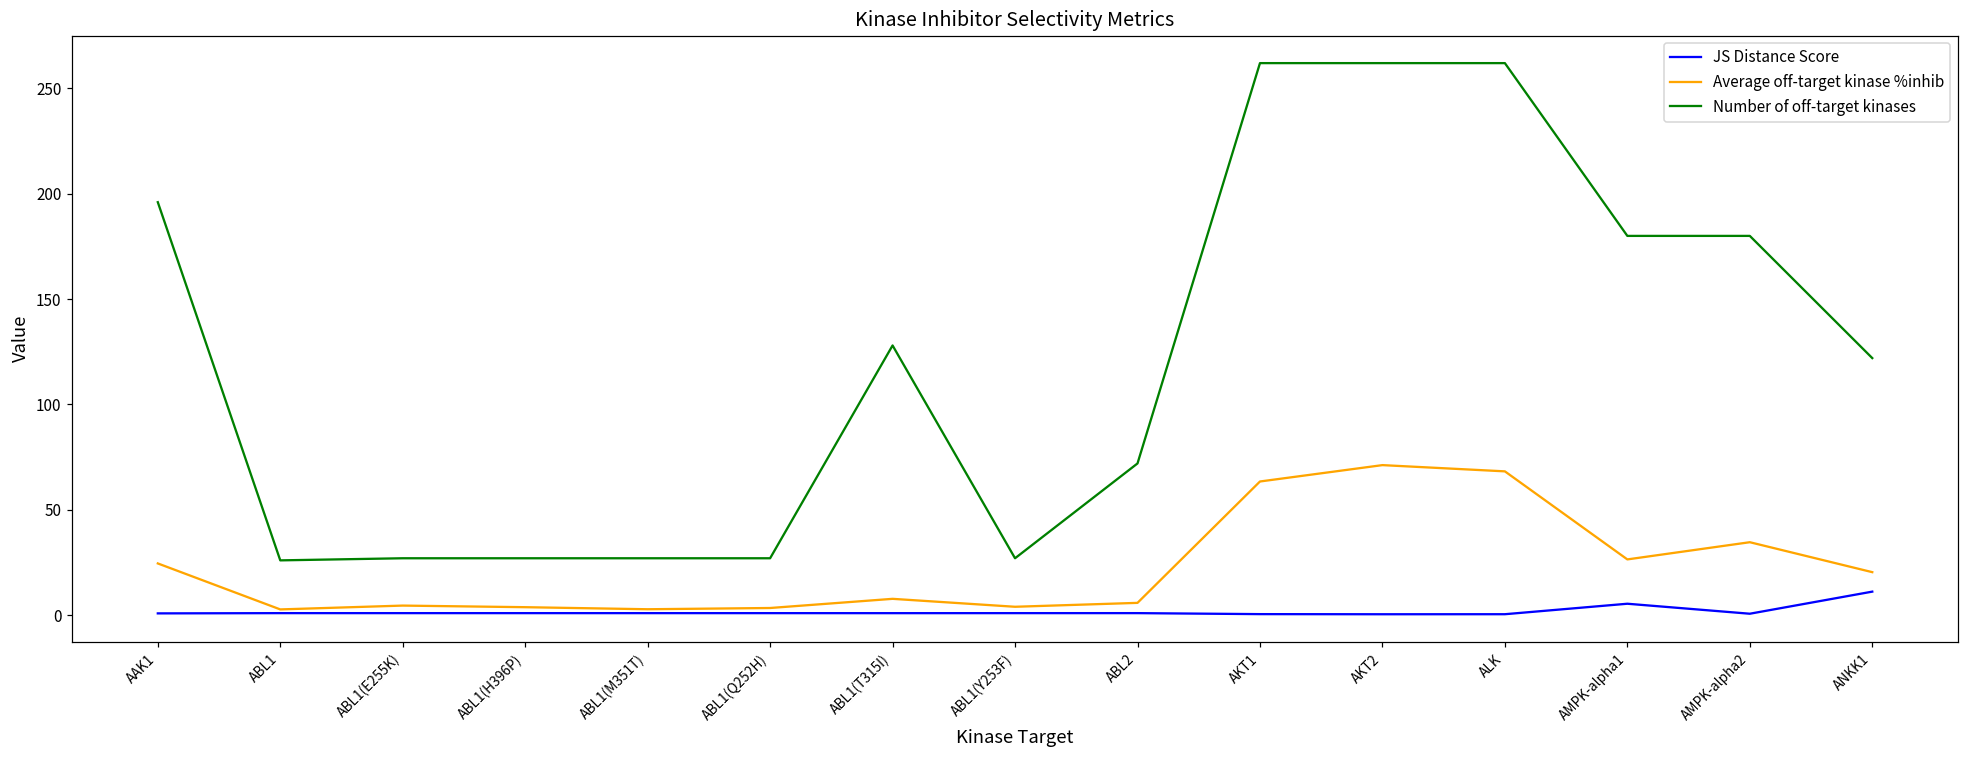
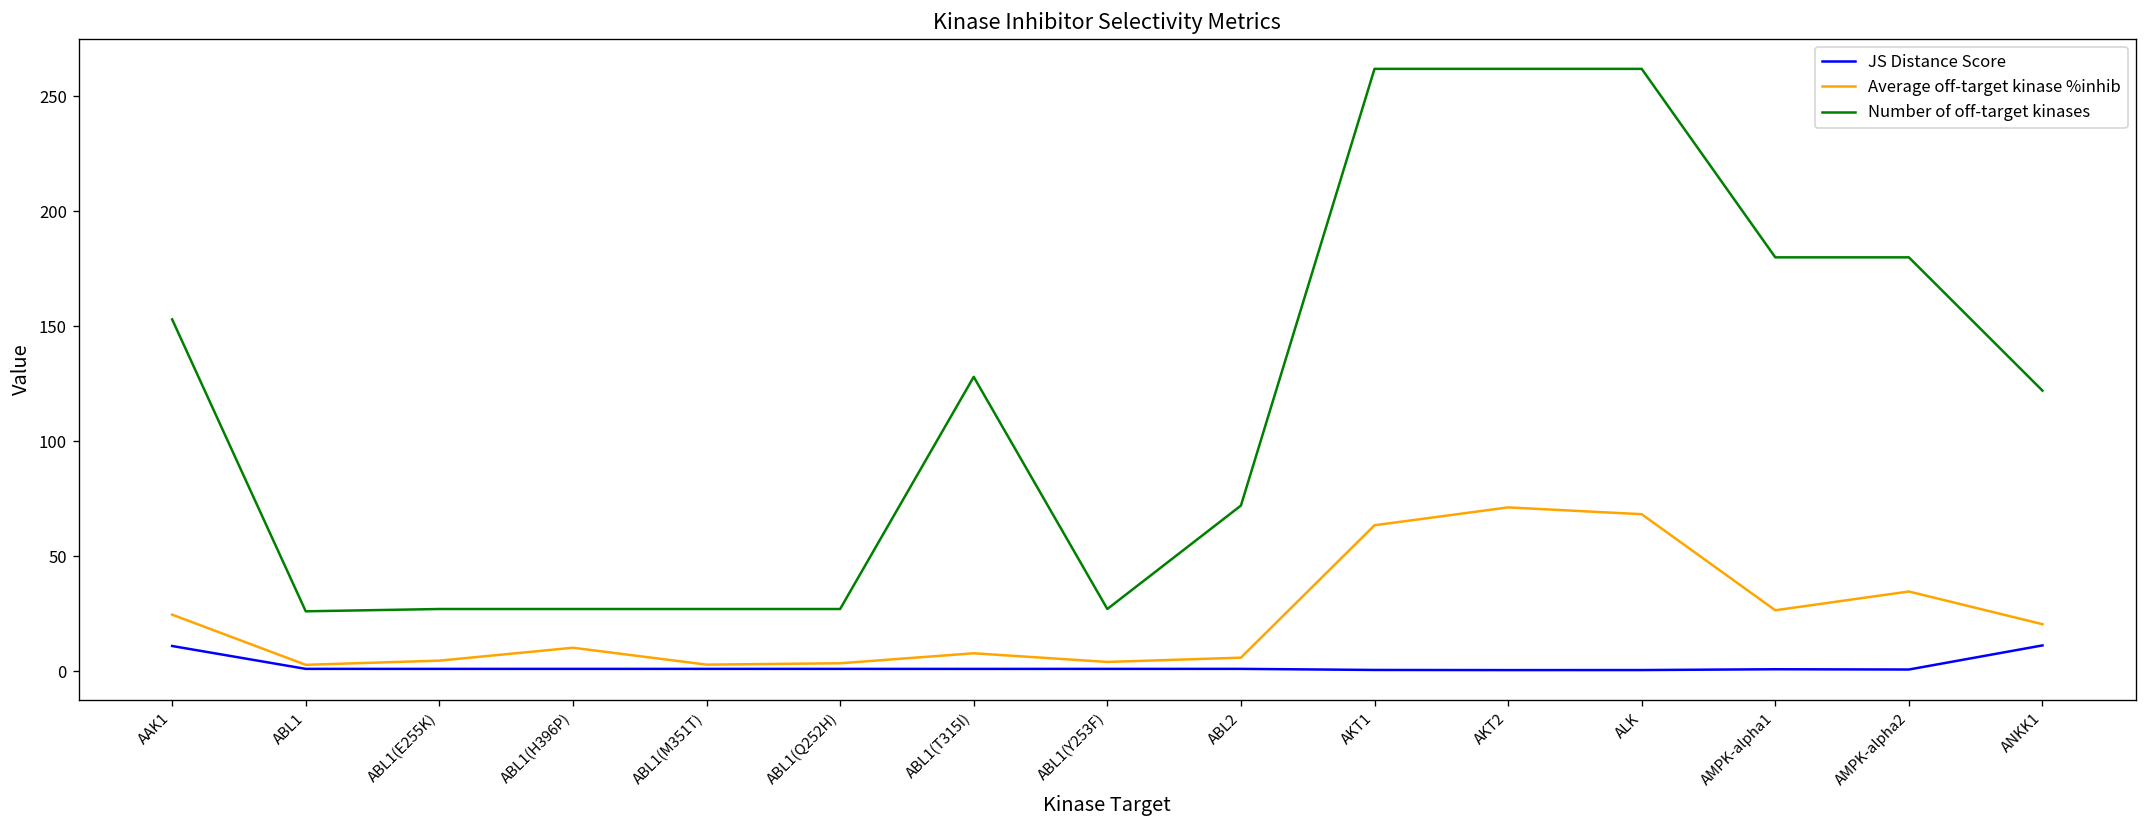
JS Distance Score, AAK1: 1 -> 11
Number of off-target kinases, AAK1: 196 -> 153
Average off-target kinase %inhib, ABL1(H396P): 4 -> 10
JS Distance Score, AMPK-alpha1: 5 -> 1
